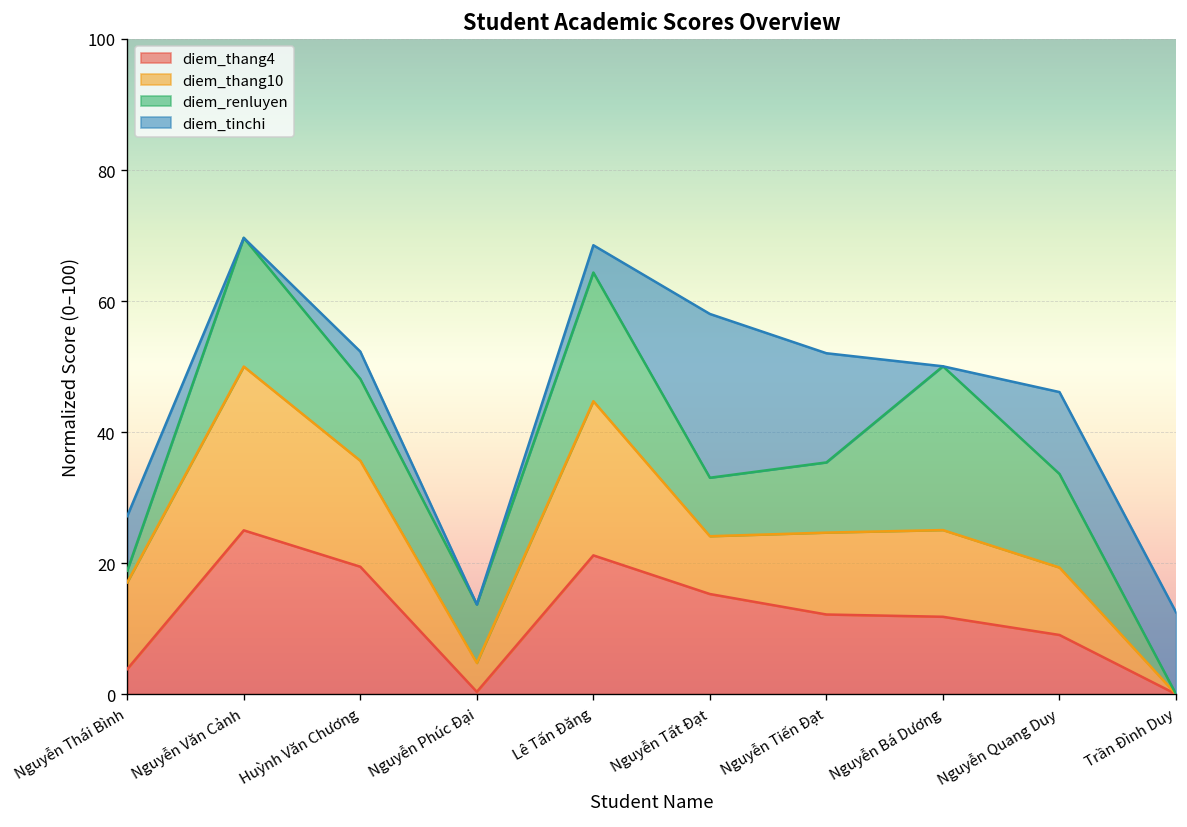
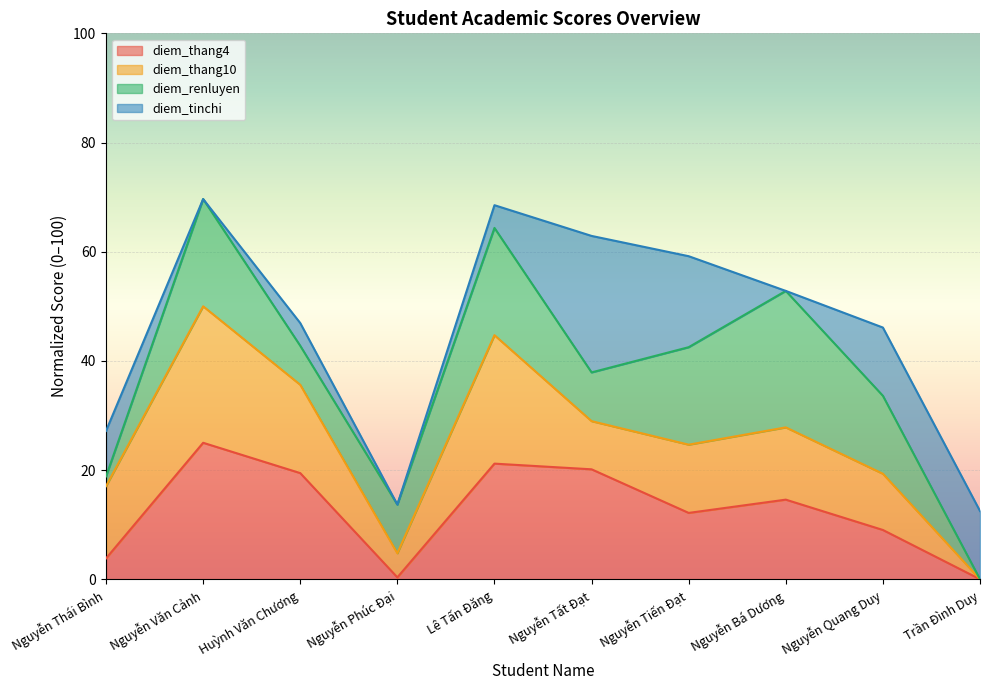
diem_renluyen, Huỳnh Văn Chương: 13 -> 7
diem_thang4, Nguyễn Tất Đạt: 15 -> 20
diem_renluyen, Nguyễn Tiến Đạt: 11 -> 18
diem_thang4, Nguyễn Bá Dương: 12 -> 15
